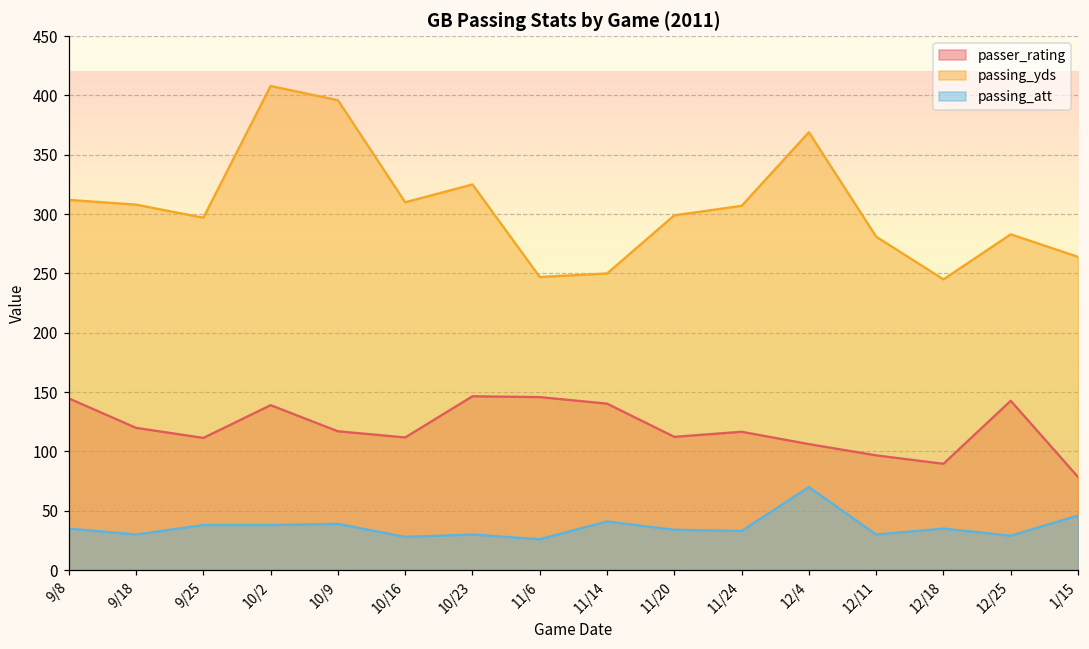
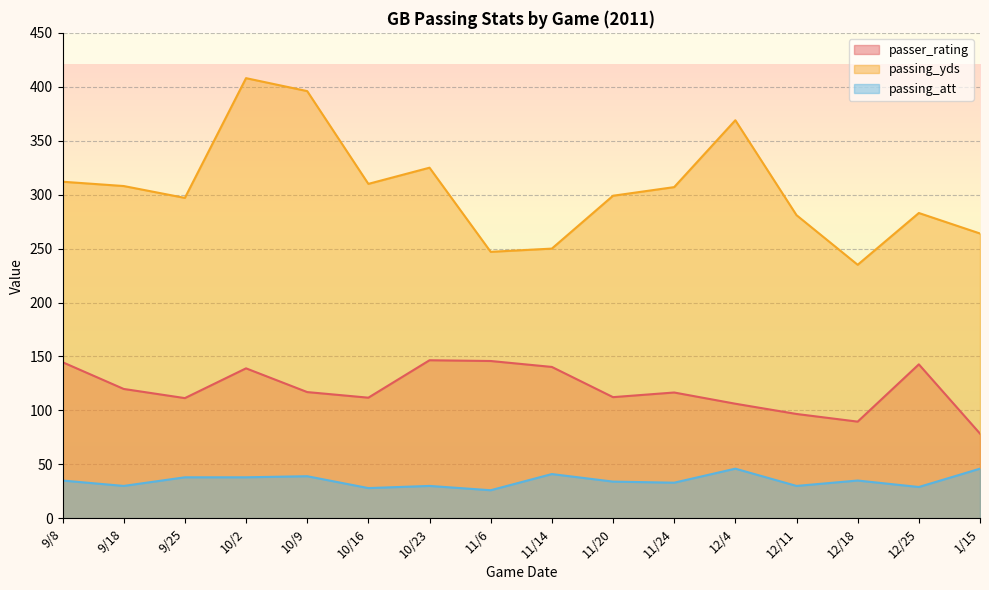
passing_att, 12/4: 70 -> 46
passing_yds, 12/18: 245 -> 235
